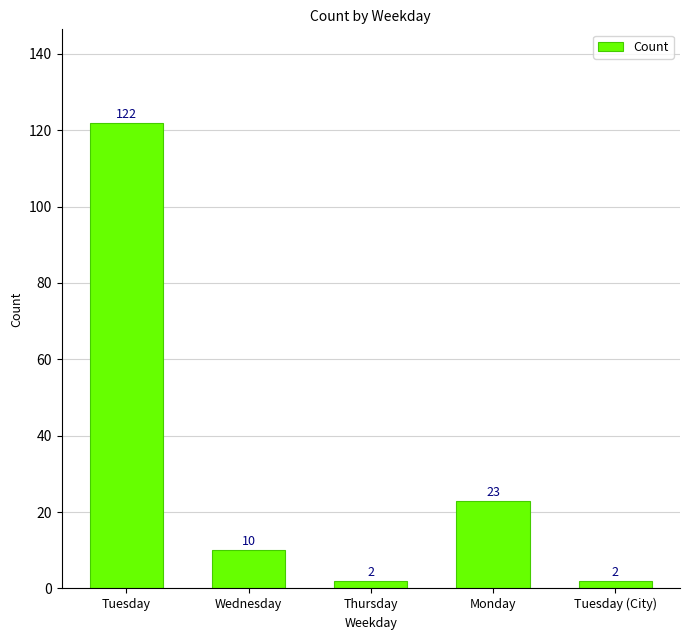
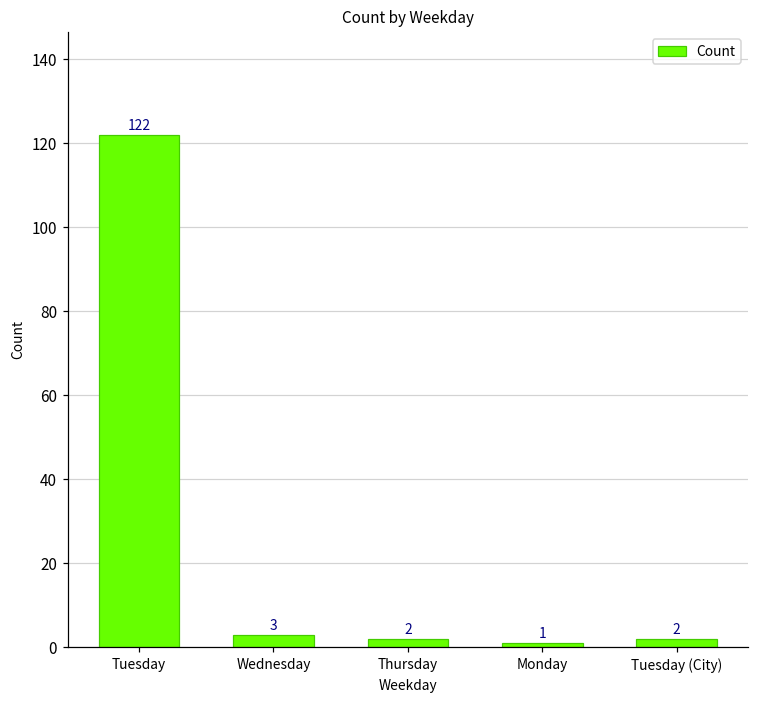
Wednesday: 10 -> 3
Monday: 23 -> 1
